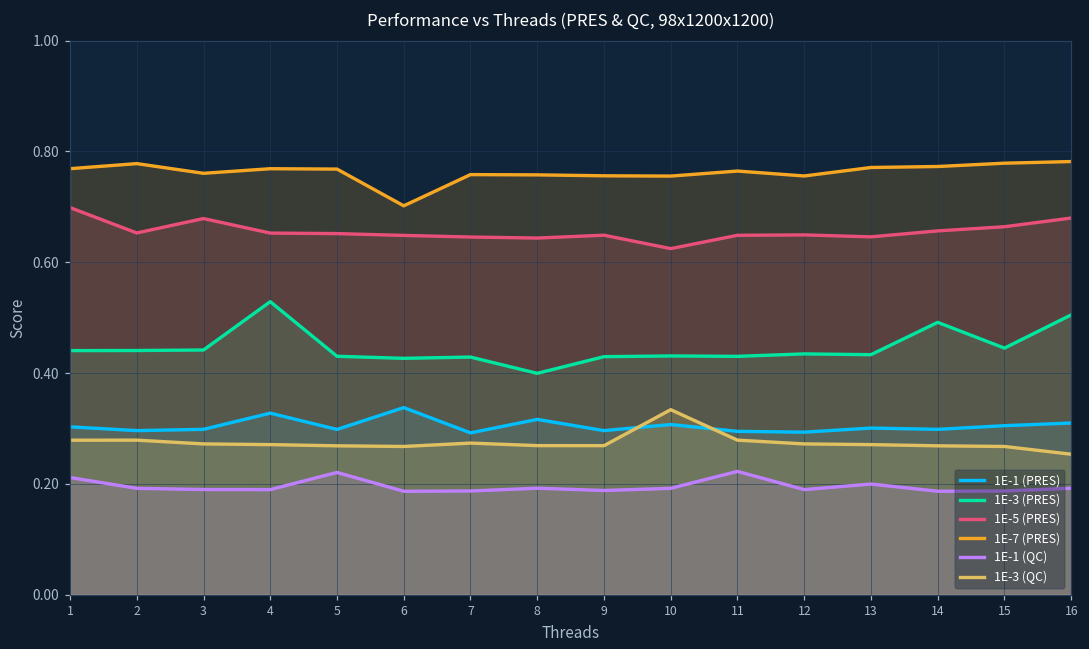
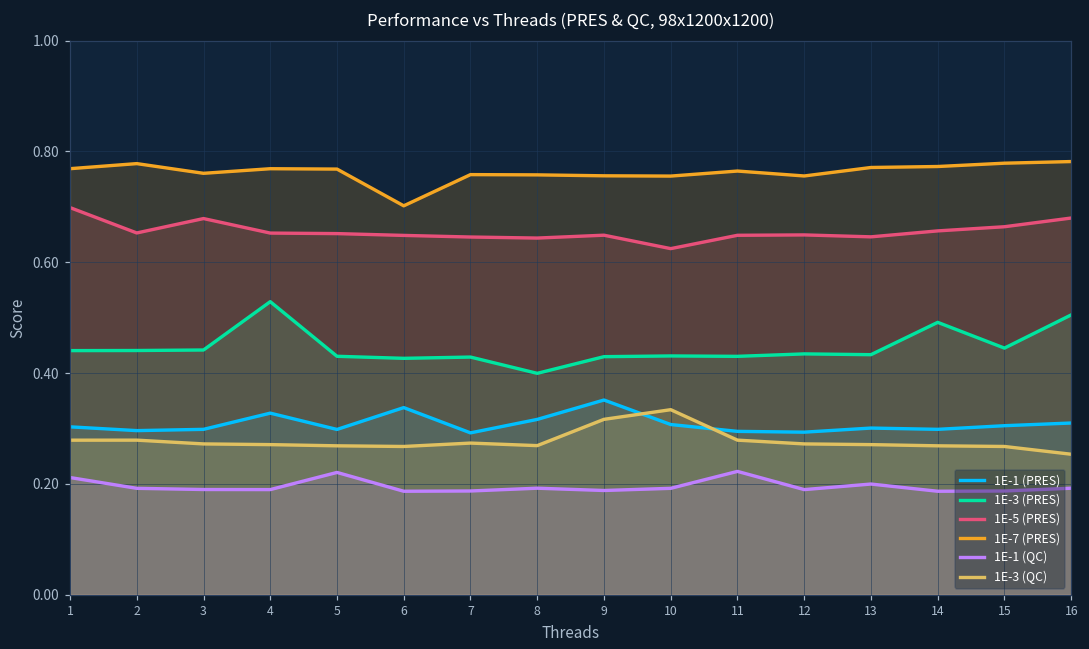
1E-1 (PRES), 9: 0.30 -> 0.35
1E-3 (QC), 9: 0.27 -> 0.32
